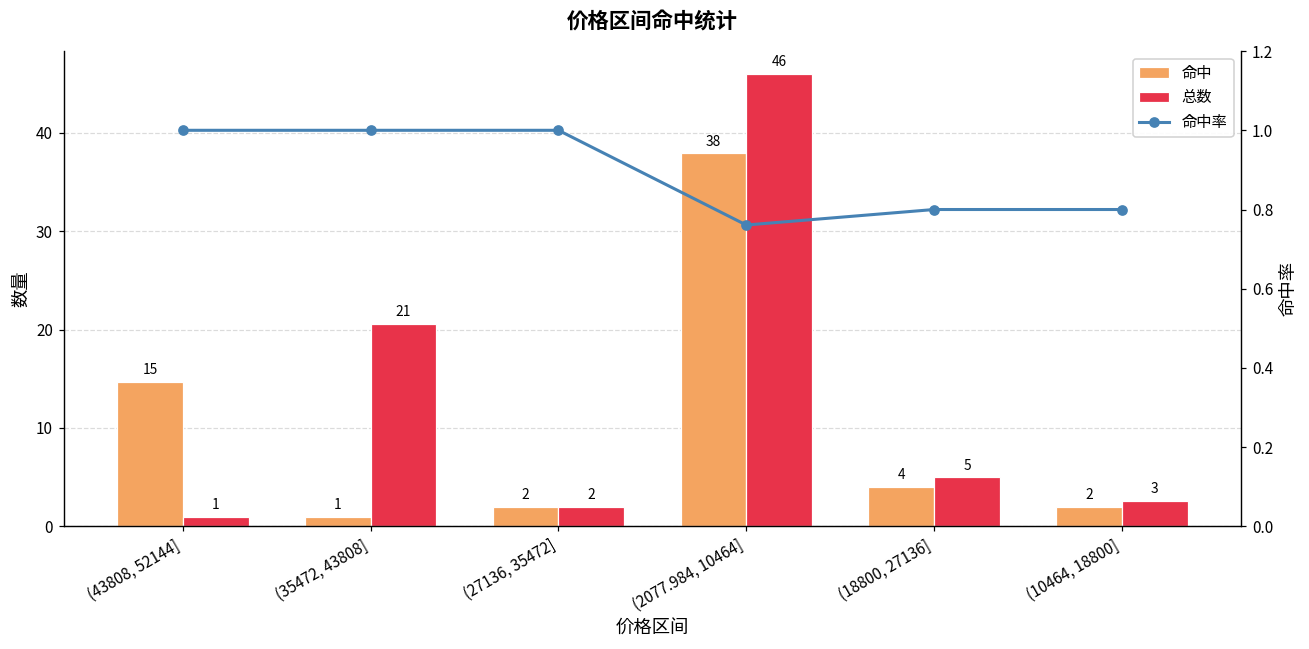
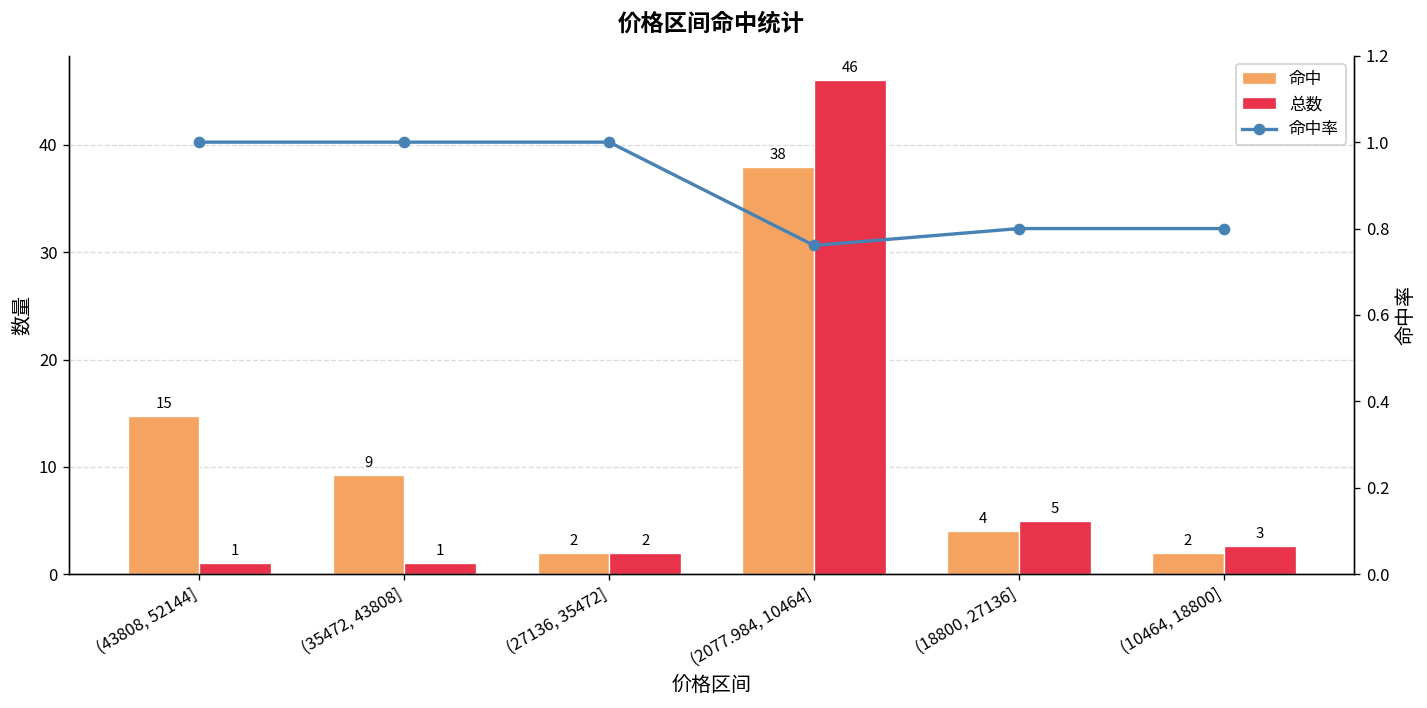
命中, (35472, 43808]: 1 -> 9
总数, (35472, 43808]: 21 -> 1
